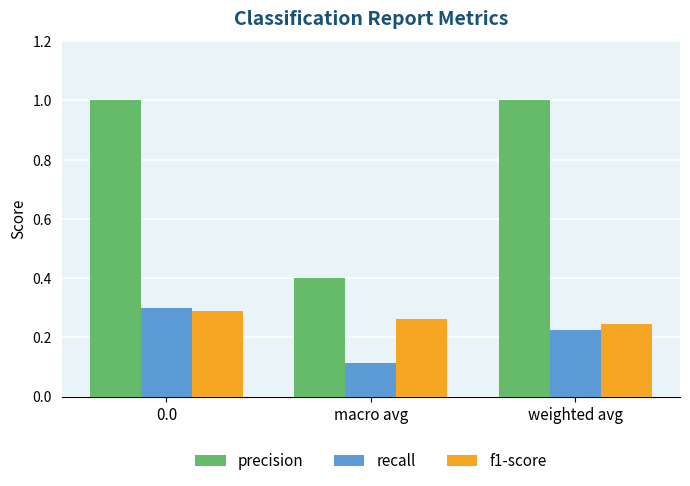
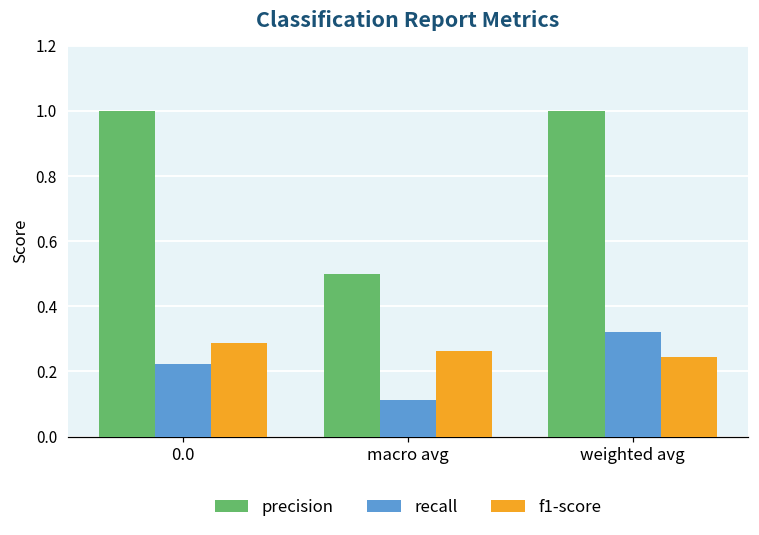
recall, 0.0: 0.30 -> 0.22
precision, macro avg: 0.4 -> 0.5
recall, weighted avg: 0.22 -> 0.32
